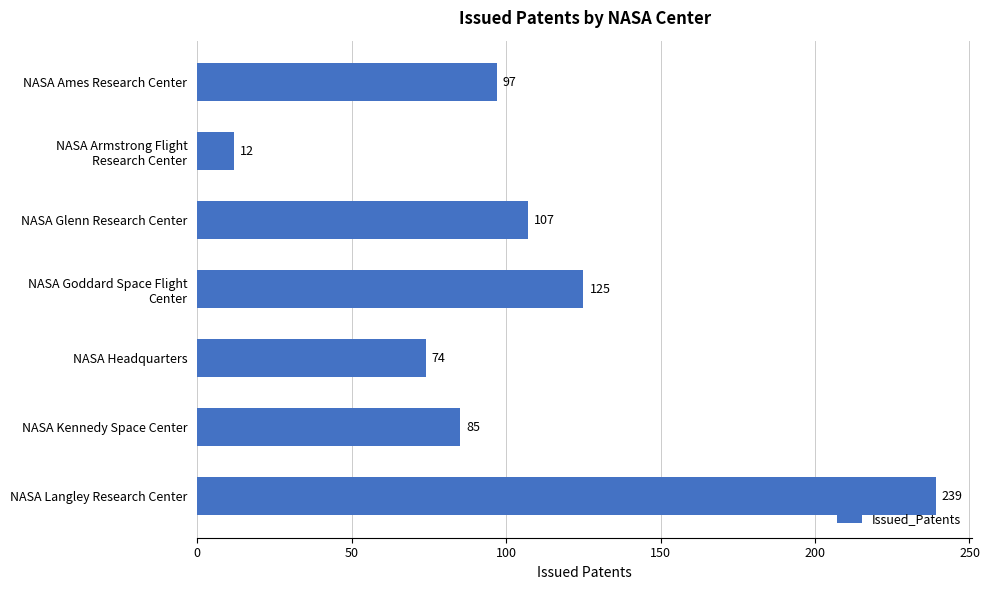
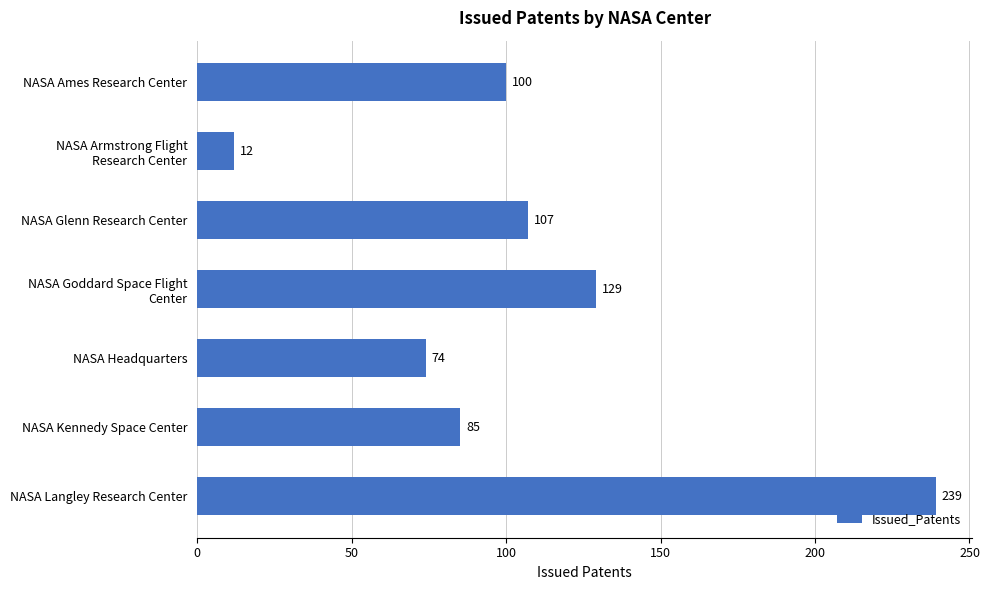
NASA Ames Research Center: 97 -> 100
NASA Goddard Space Flight Center: 125 -> 129
